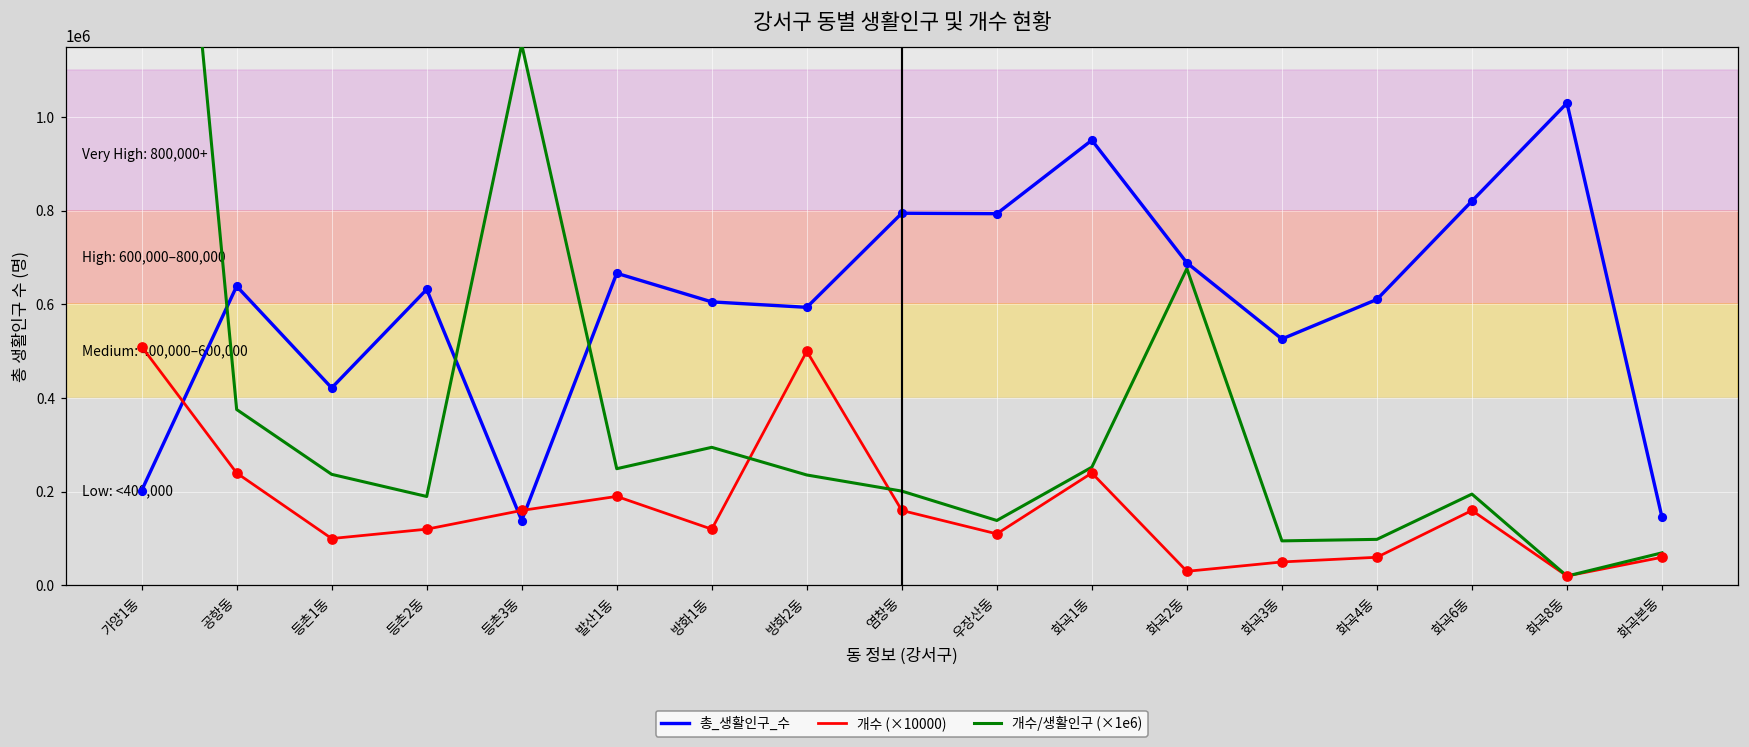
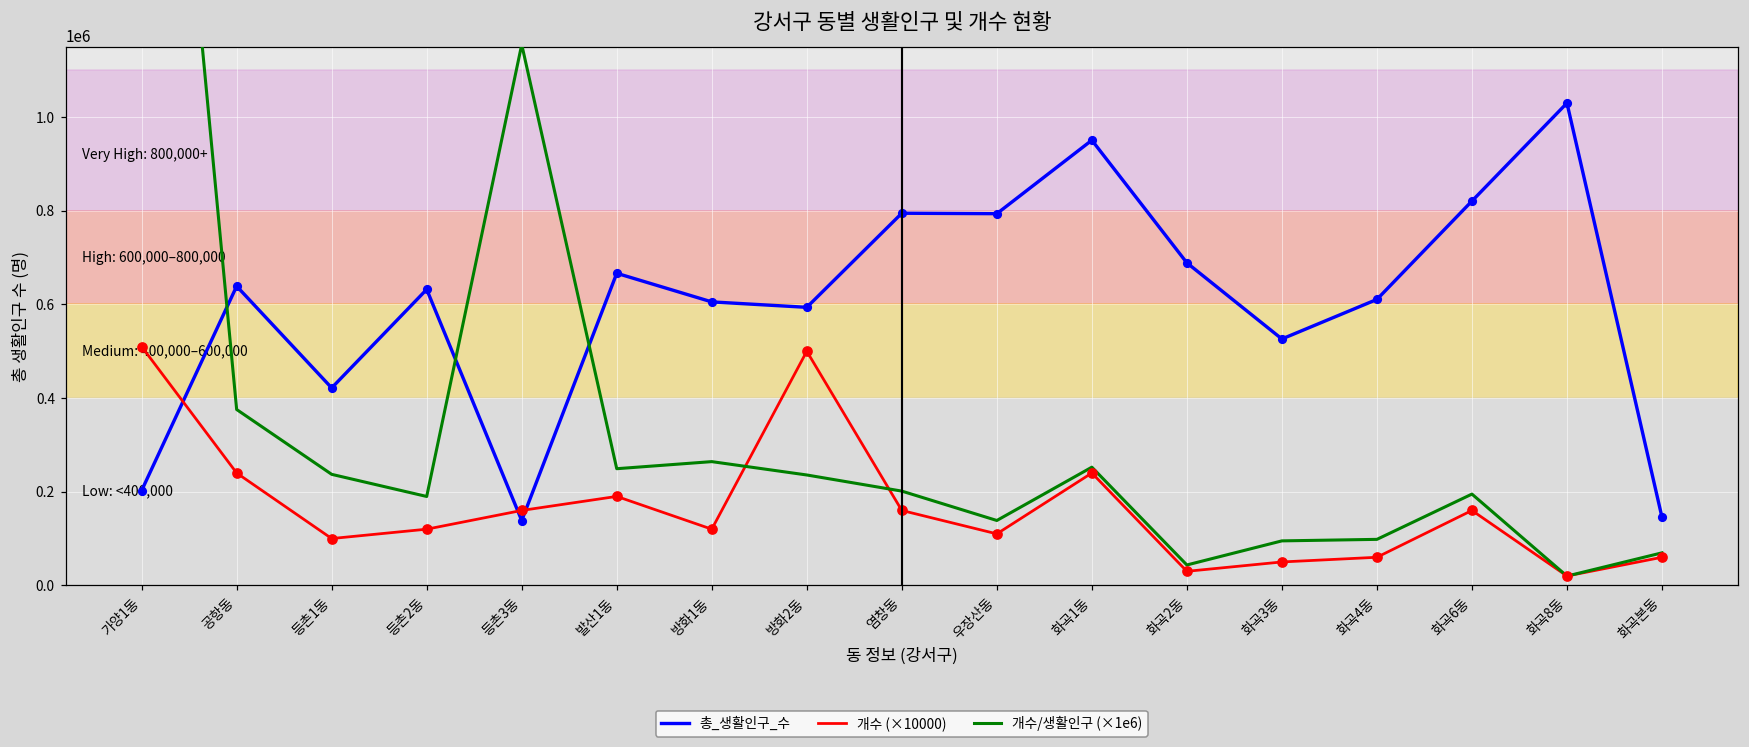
개수/생활인구 (×1e6), 방화1동: 290000 -> 260000
개수/생활인구 (×1e6), 화곡2동: 680000 -> 40000
